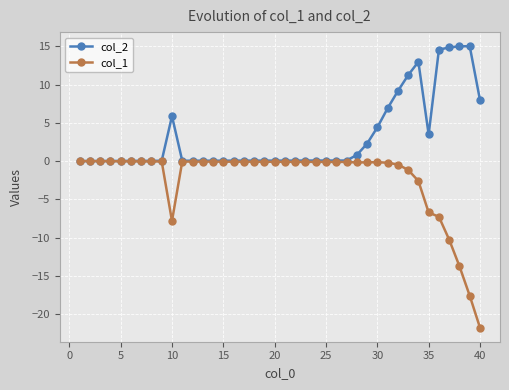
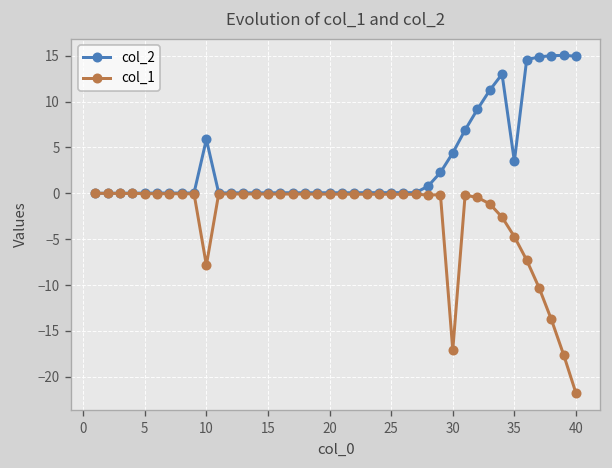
col_1, 30: 0 -> -17
col_1, 35: -7 -> -5
col_2, 40: 8 -> 15
